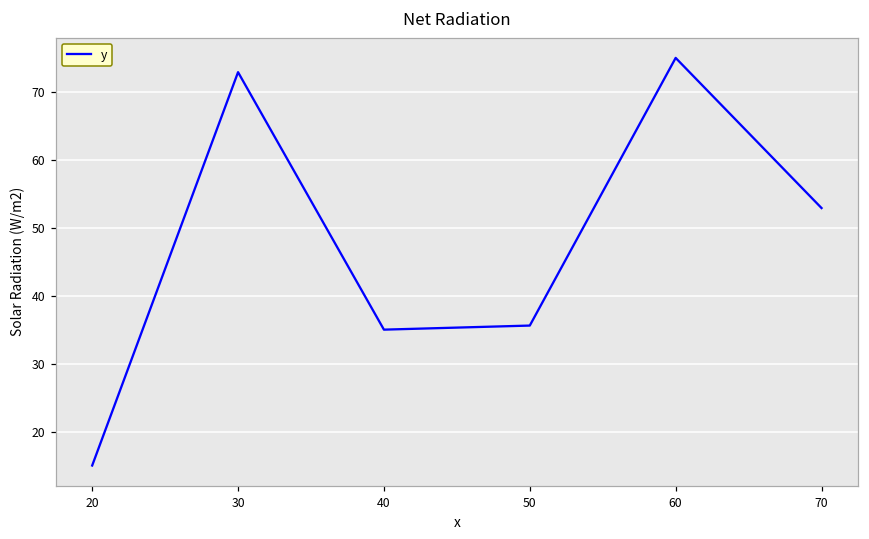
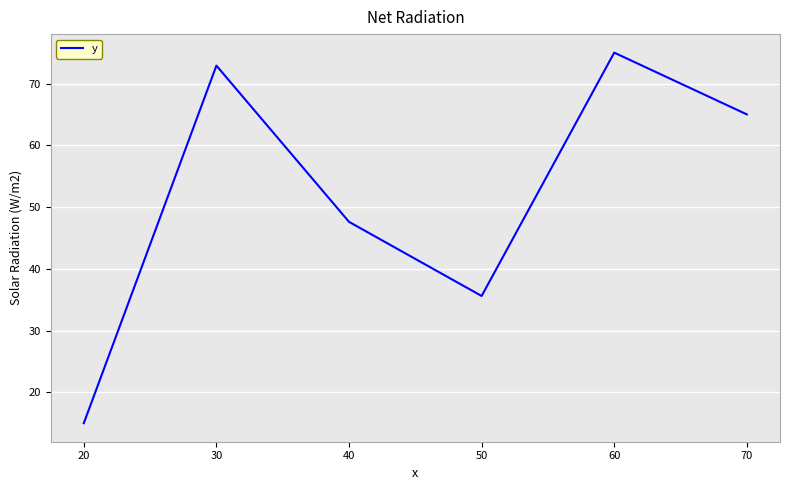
40: 35 -> 48
70: 53 -> 65
